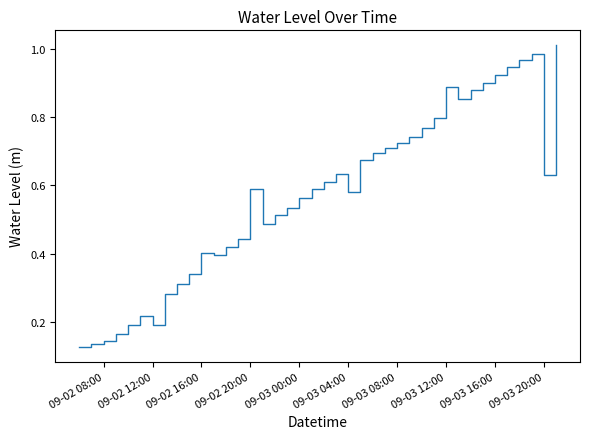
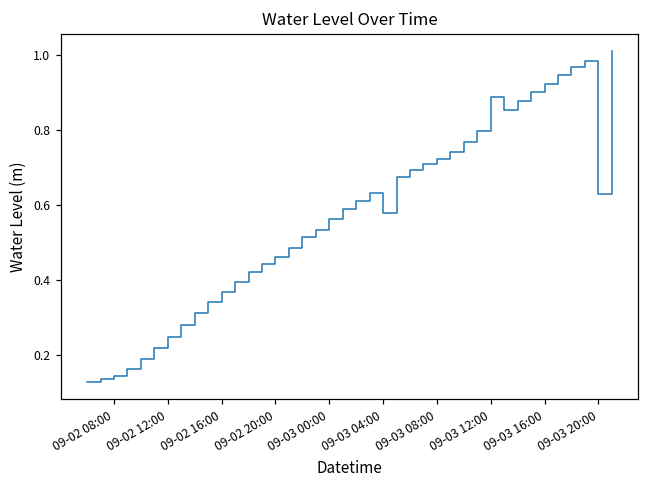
09-02 12:00: 0.19 -> 0.25
09-02 16:00: 0.40 -> 0.37
09-02 20:00: 0.59 -> 0.46
